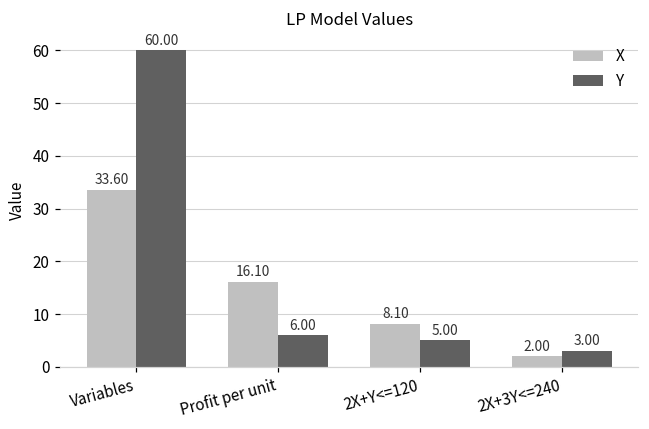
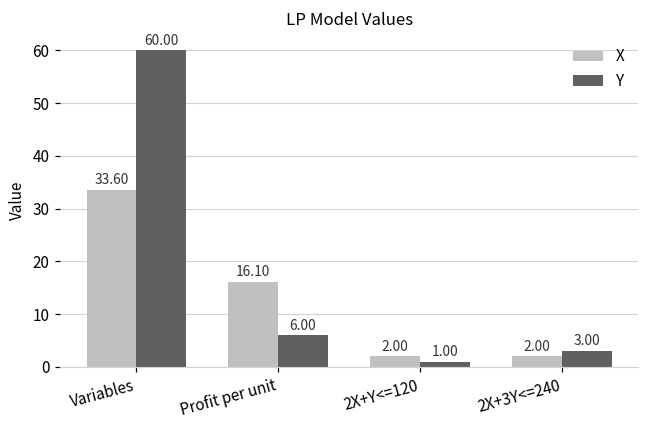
X, 2X+Y<=120: 8.10 -> 2.00
Y, 2X+Y<=120: 5.00 -> 1.00
